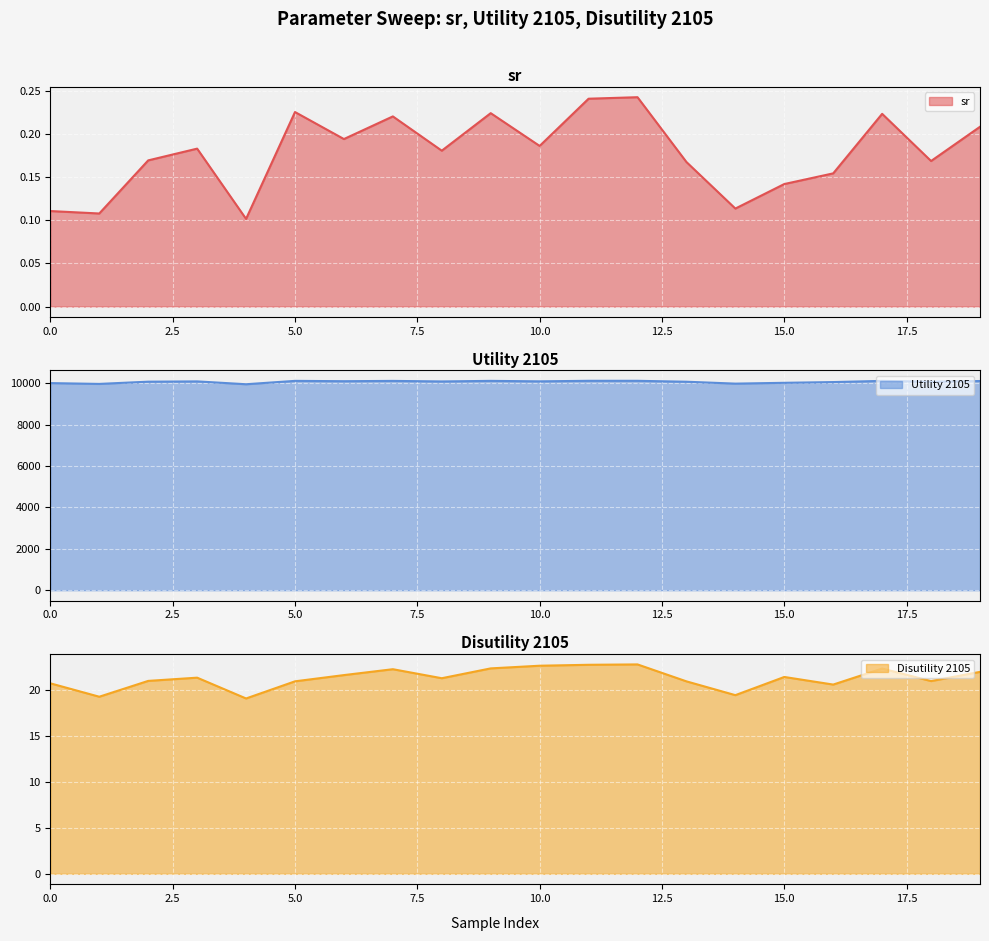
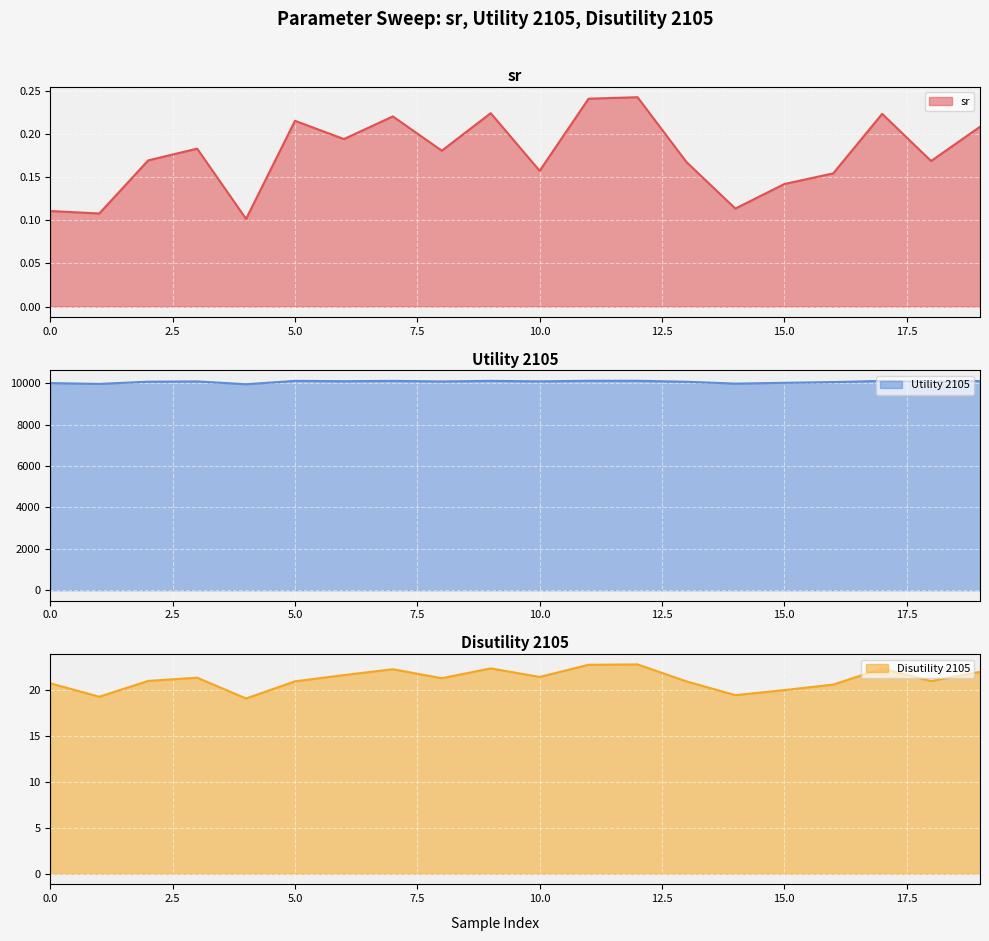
sr, 5.0: 0.23 -> 0.22
sr, 10.0: 0.19 -> 0.16
Disutility 2105, 10.0: 23 -> 21
Disutility 2105, 15.0: 21 -> 20
